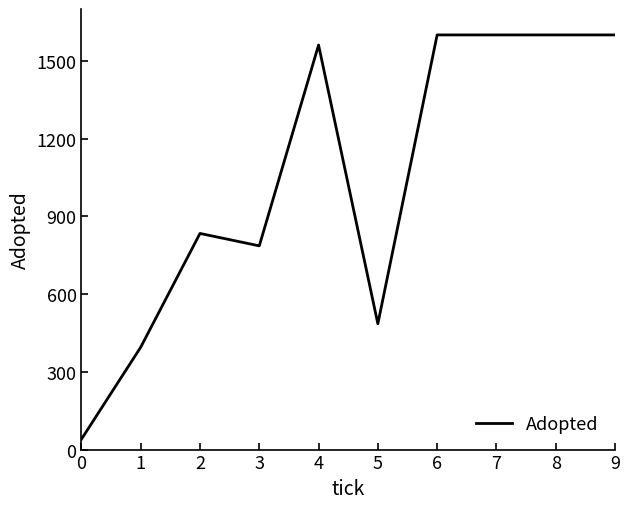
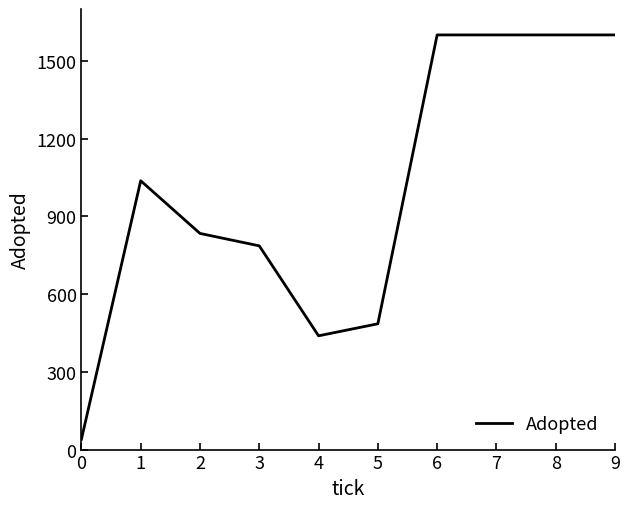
1: 400 -> 1040
4: 1560 -> 440
